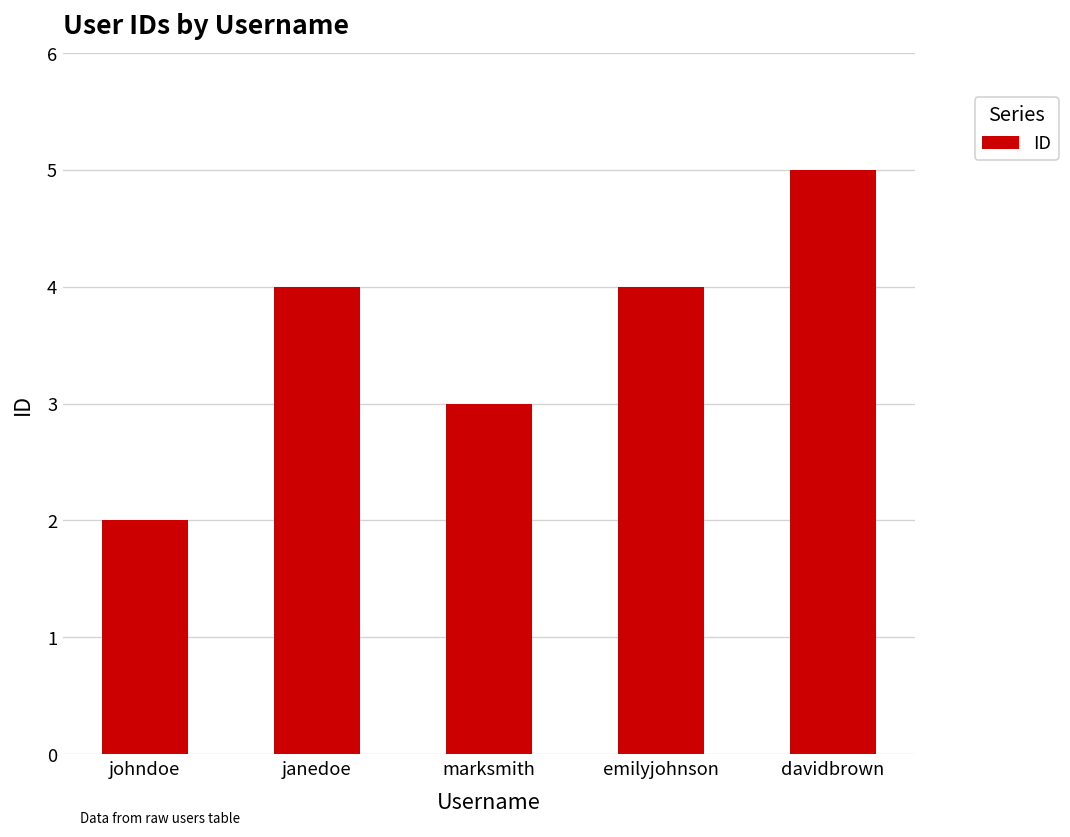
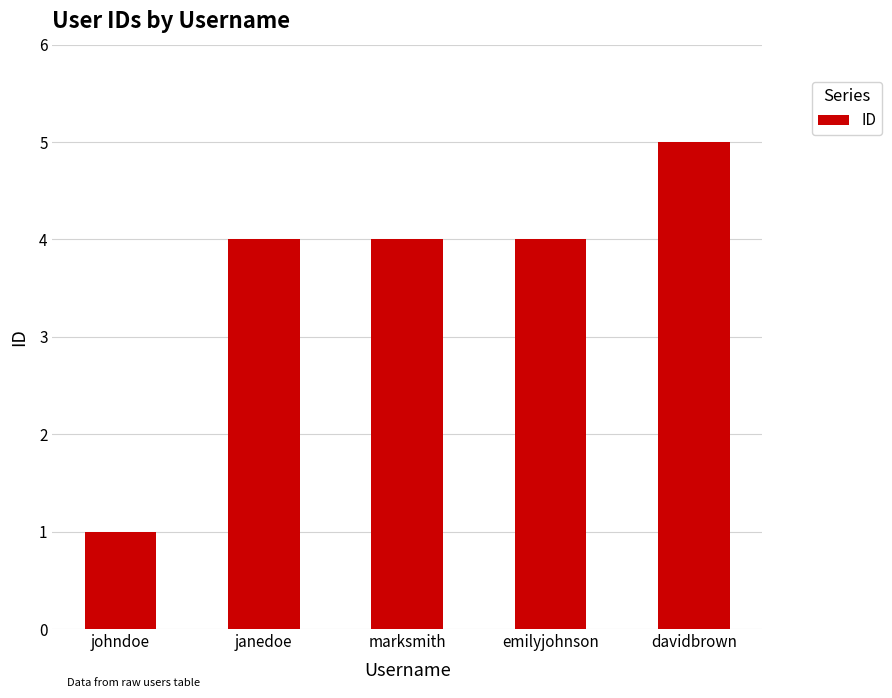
johndoe: 2 -> 1
marksmith: 3 -> 4
